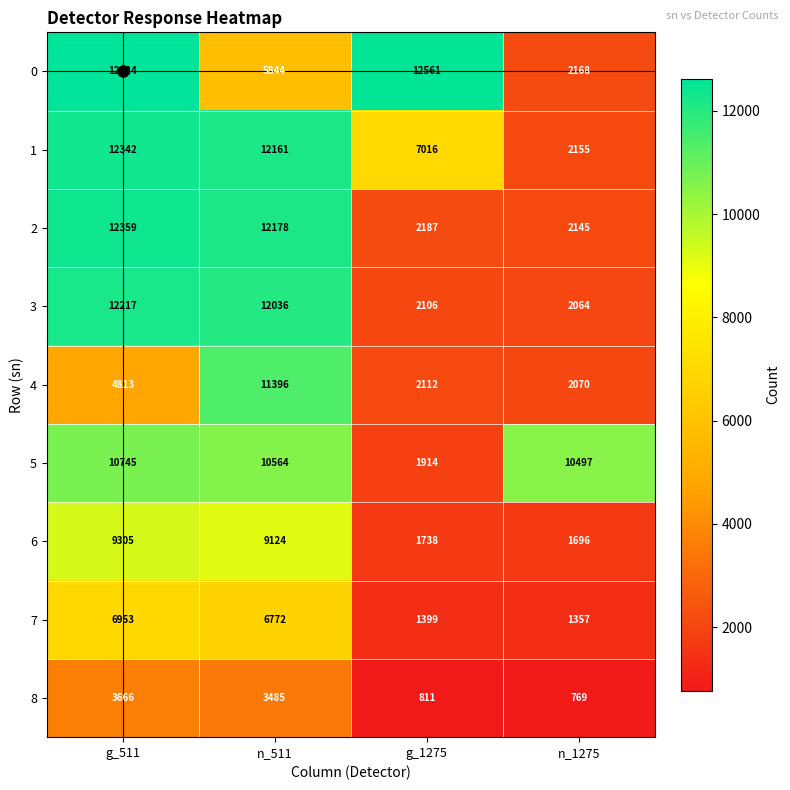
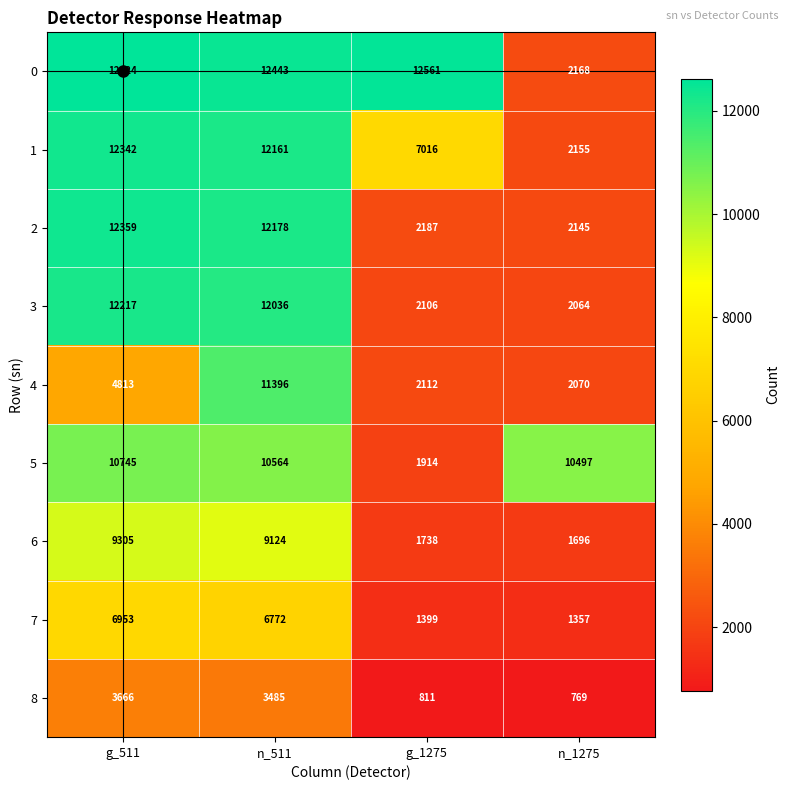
0, n_511: 5844 -> 12443
